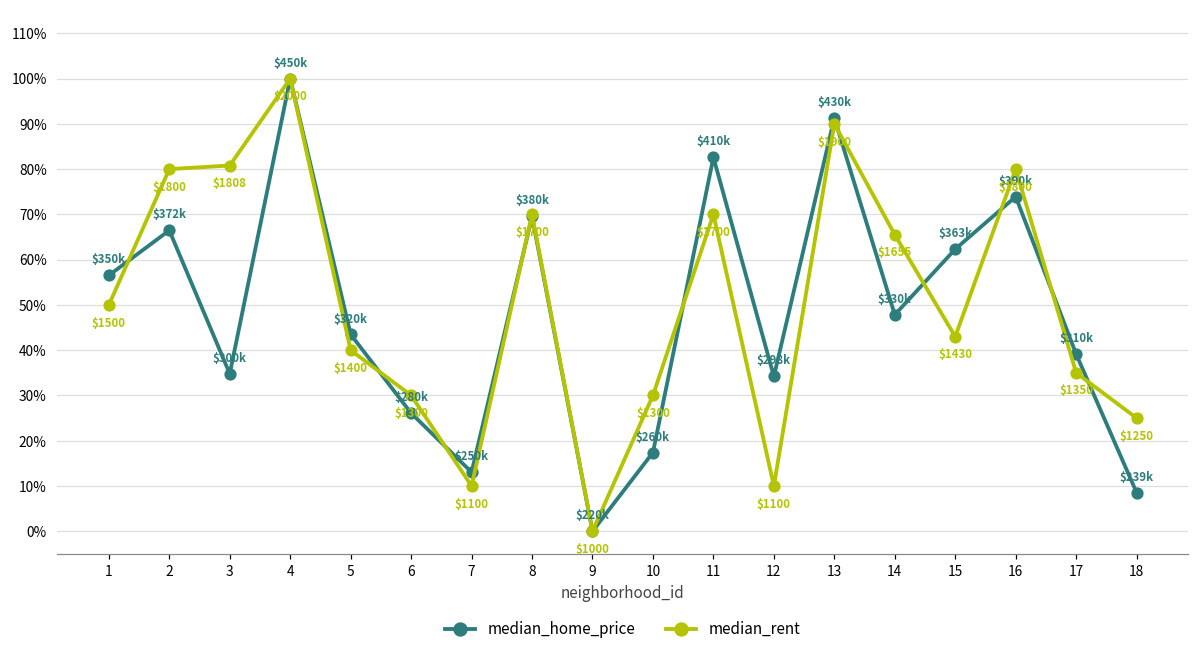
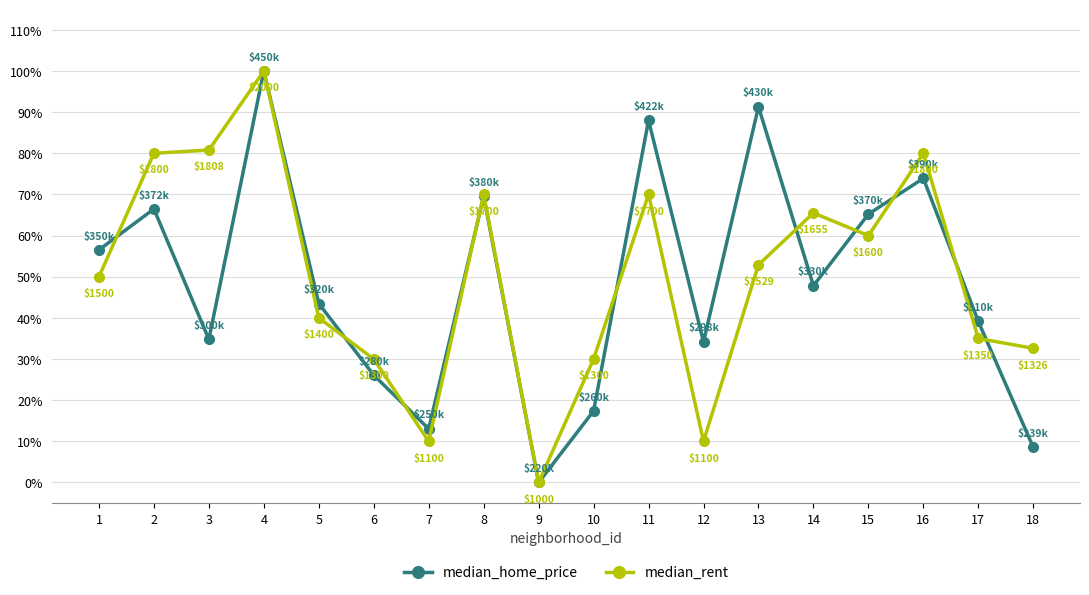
median_home_price, 11: $410k -> $422k
median_rent, 13: $1900 -> $1529
median_home_price, 15: $363k -> $370k
median_rent, 15: $1430 -> $1600
median_rent, 18: $1250 -> $1326
